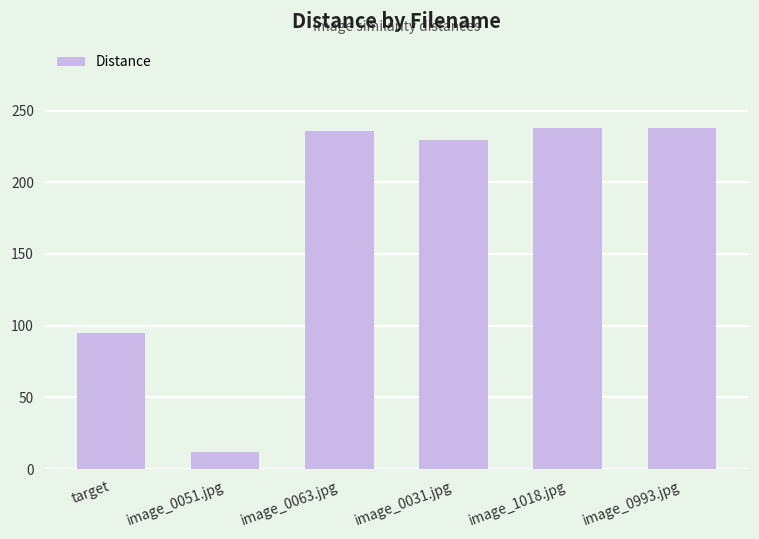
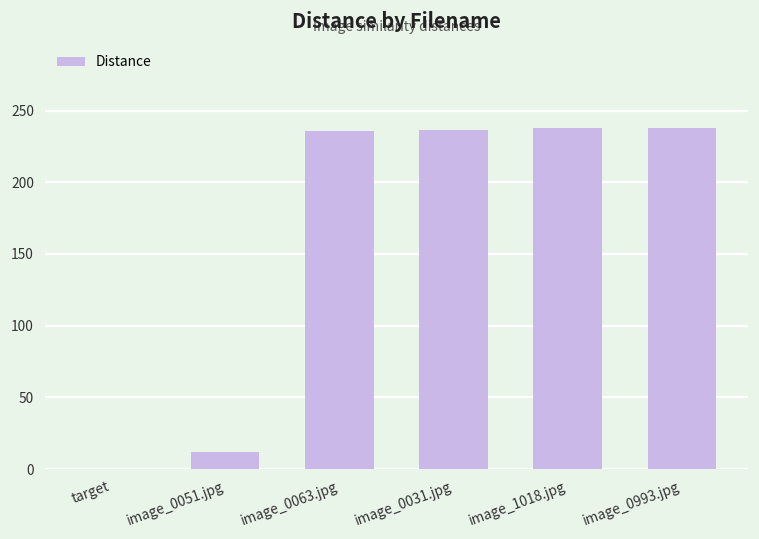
target: 95 -> 0
image_0031.jpg: 229 -> 236
